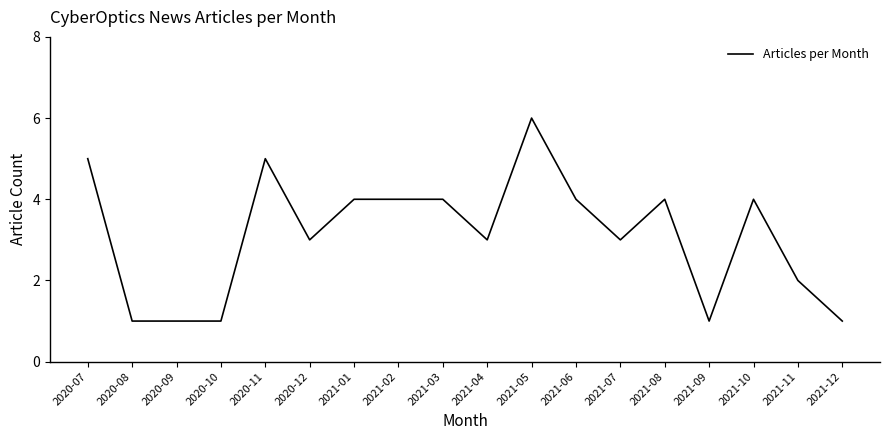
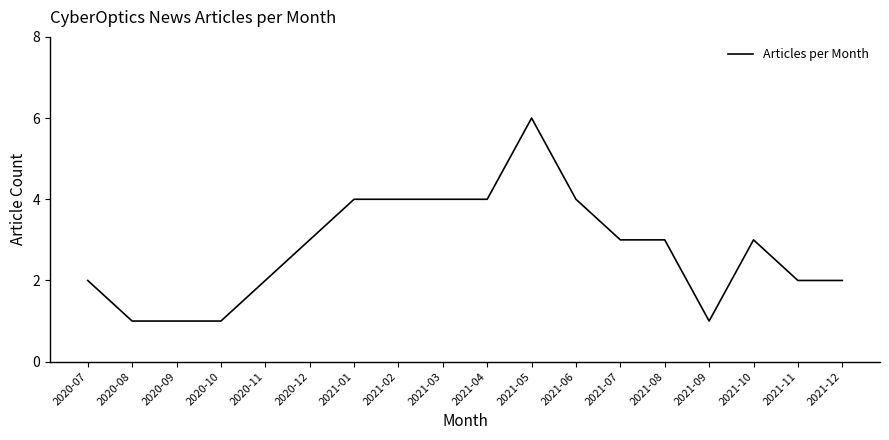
2020-07: 5 -> 2
2020-11: 5 -> 2
2021-04: 3 -> 4
2021-08: 4 -> 3
2021-10: 4 -> 3
2021-12: 1 -> 2
